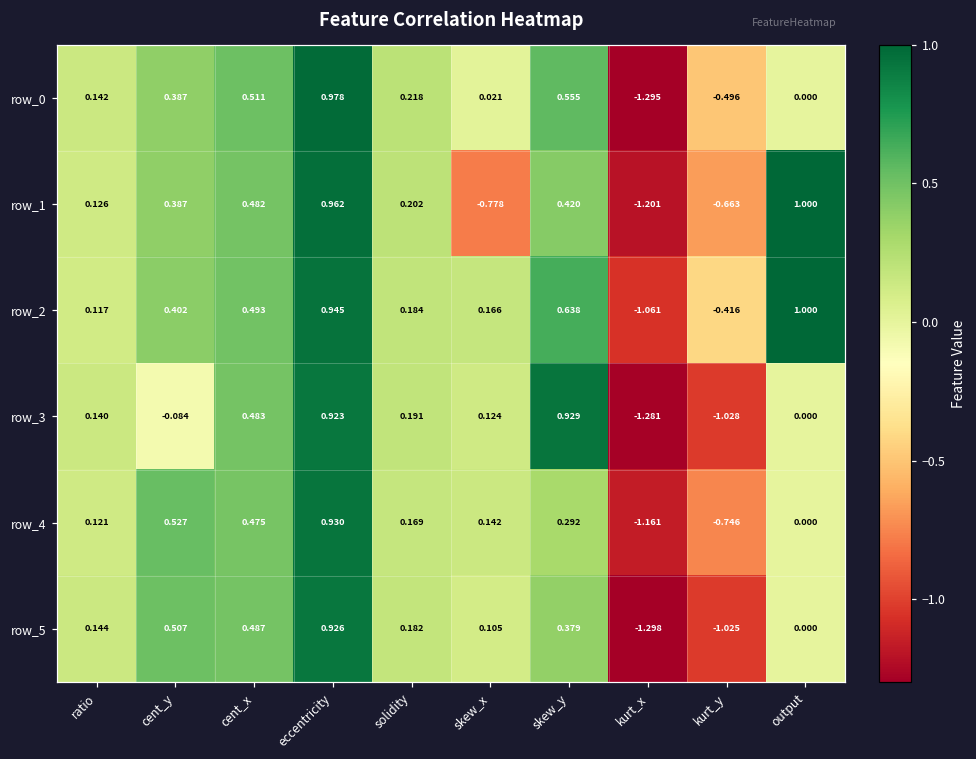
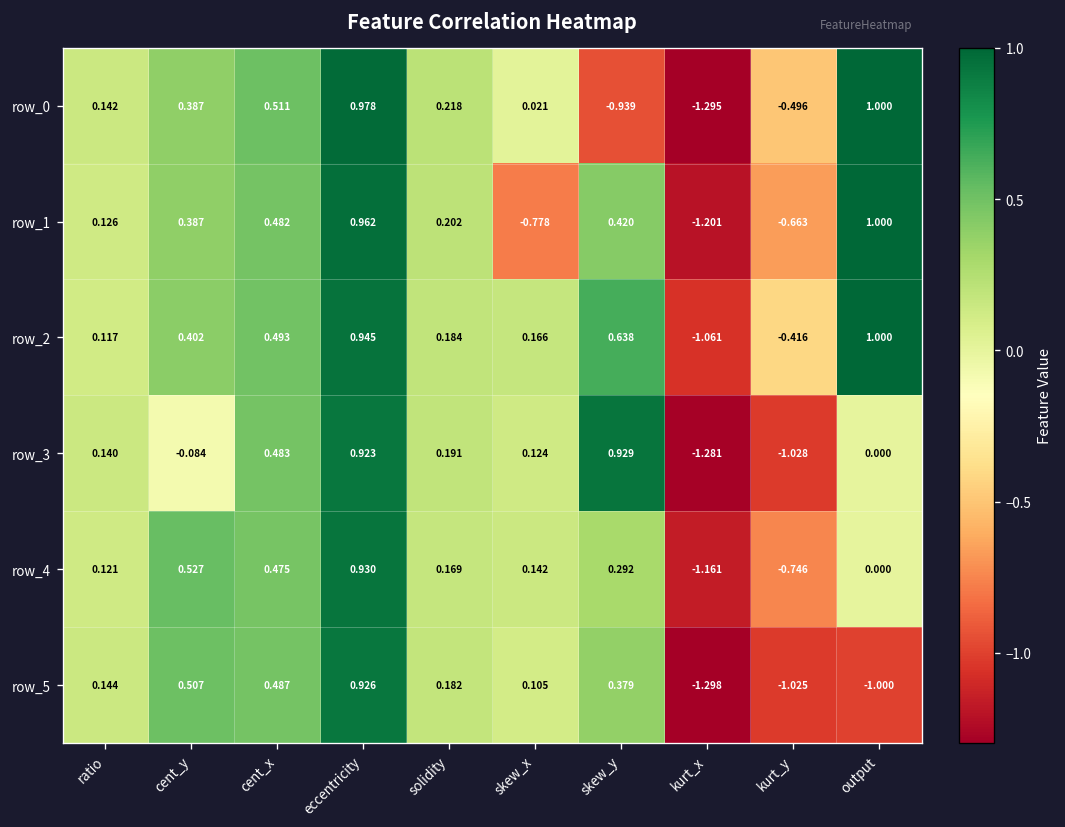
row_0, skew_y: 0.555 -> -0.939
row_0, output: 0.000 -> 1.000
row_5, output: 0.000 -> -1.000
